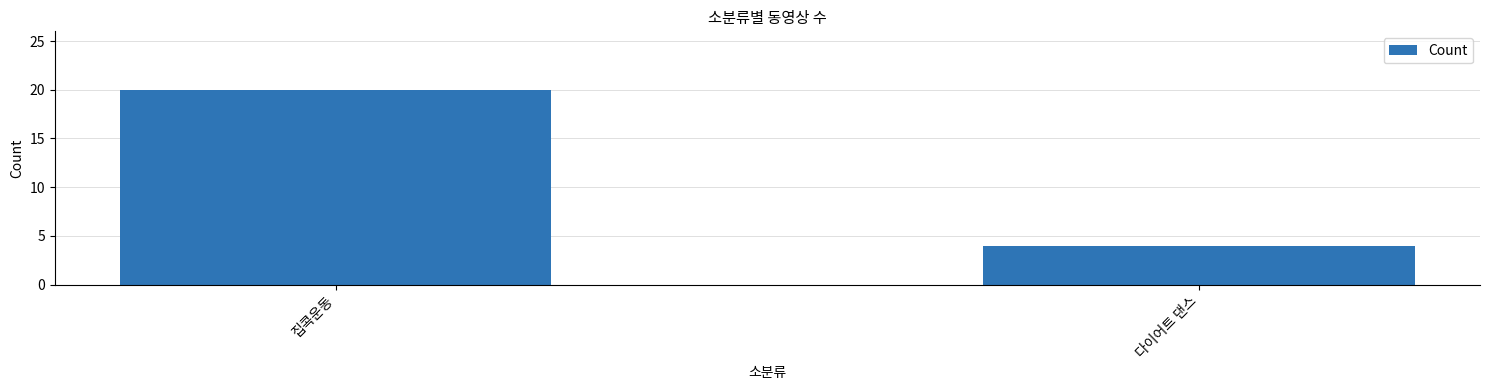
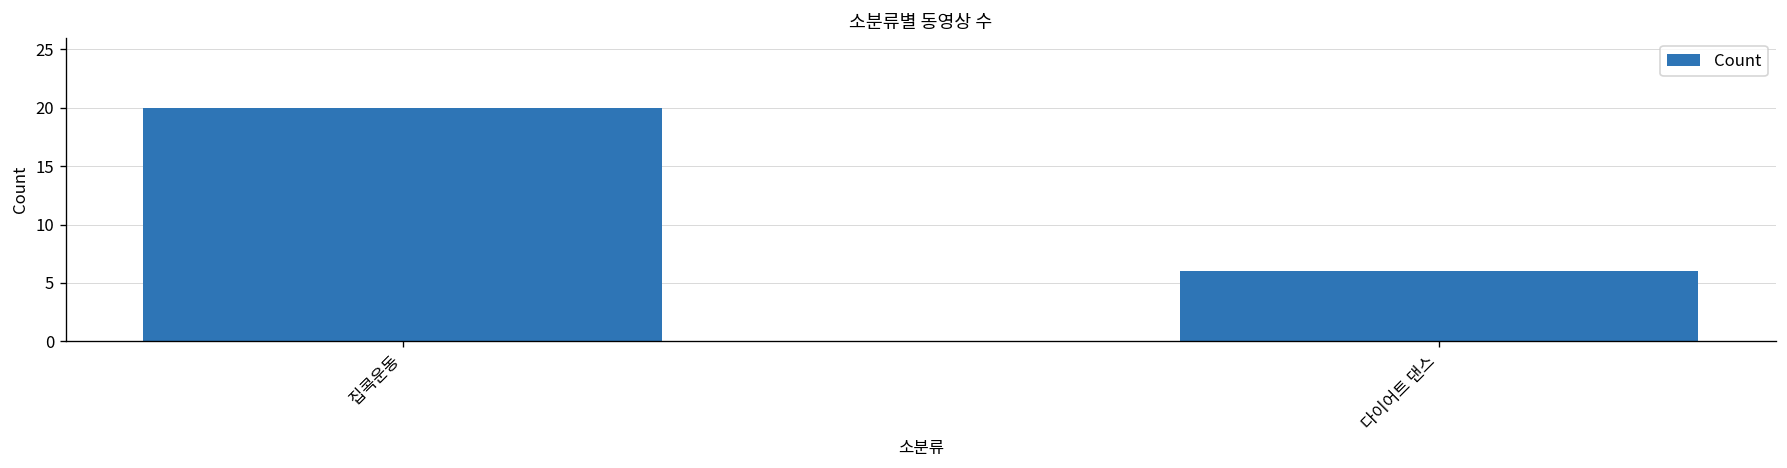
다이어트 댄스: 4 -> 6
